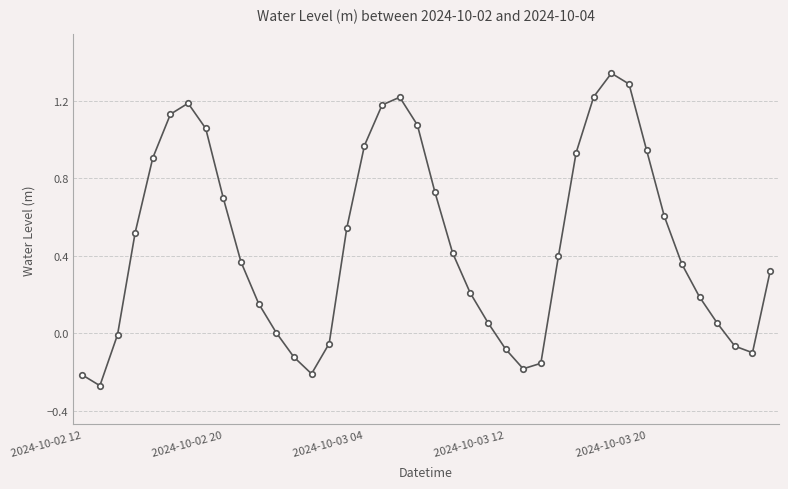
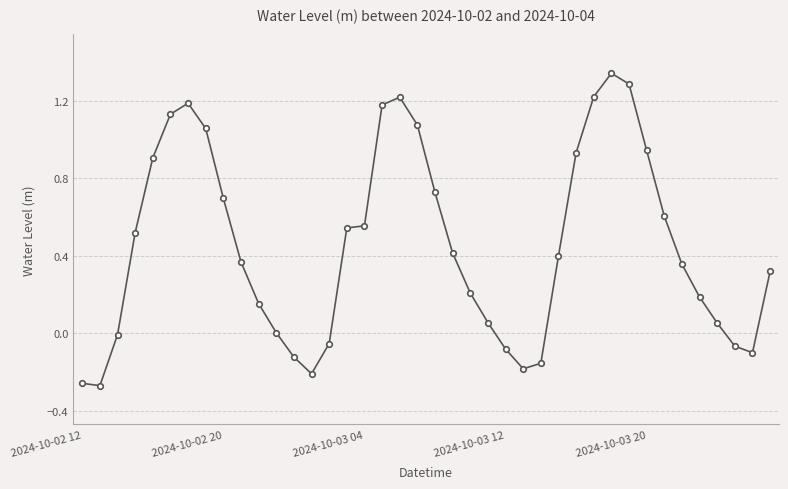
2024-10-02 12: -0.21 -> -0.26
2024-10-03 04: 0.97 -> 0.55
